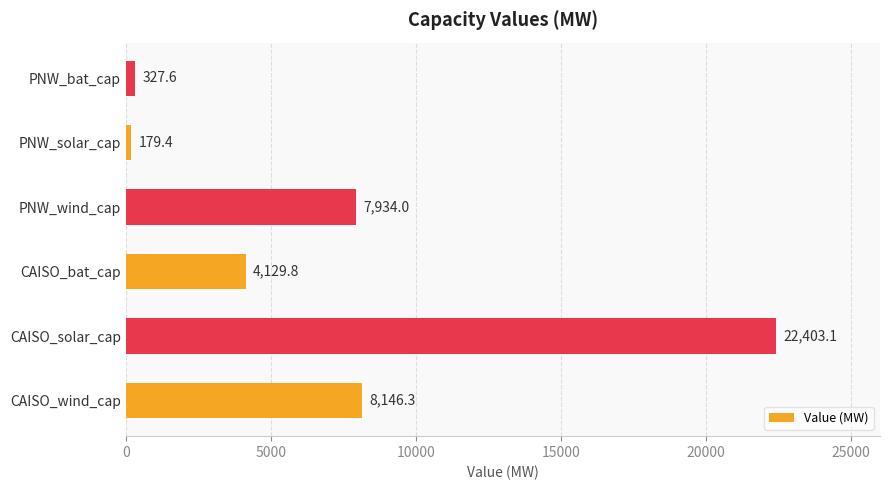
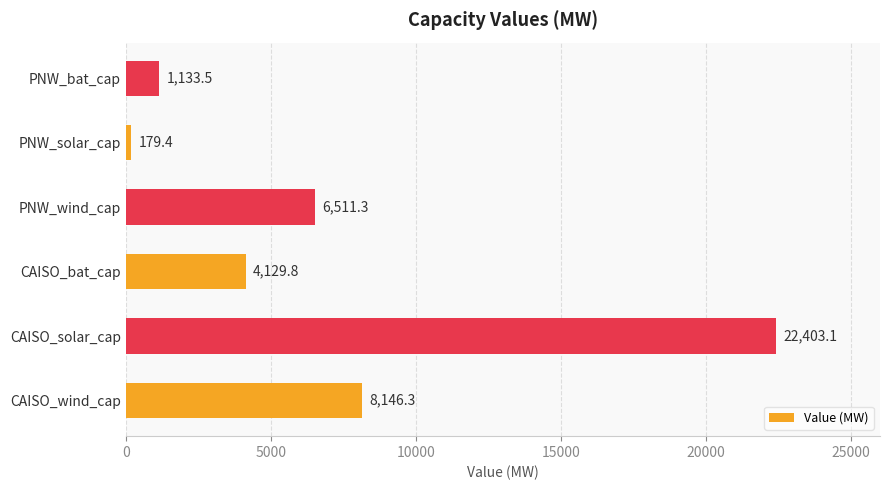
PNW_bat_cap: 327.6 -> 1,133.5
PNW_wind_cap: 7,934.0 -> 6,511.3
